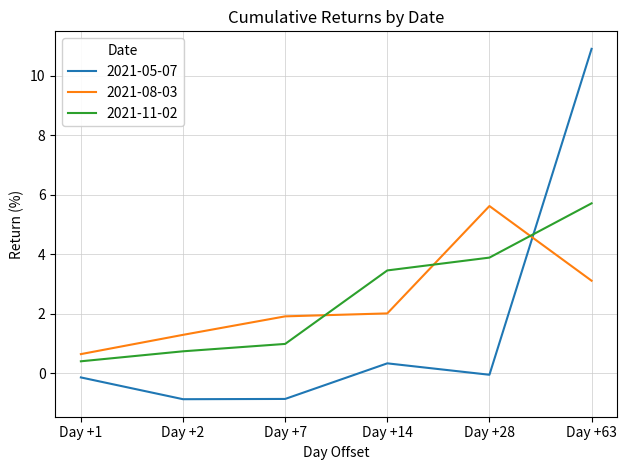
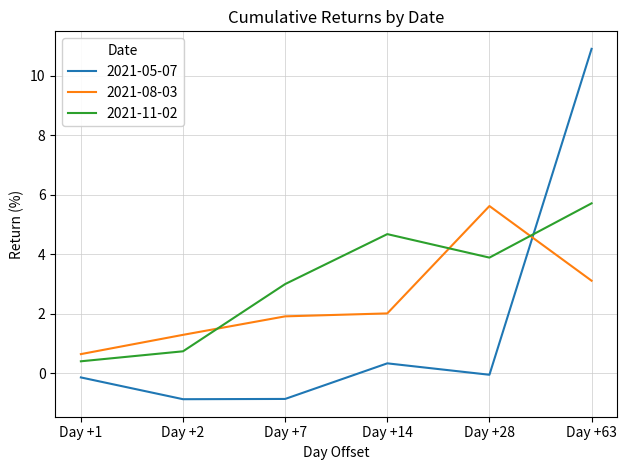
2021-11-02, Day +7: 1.0 -> 3.0
2021-11-02, Day +14: 3.5 -> 4.7
